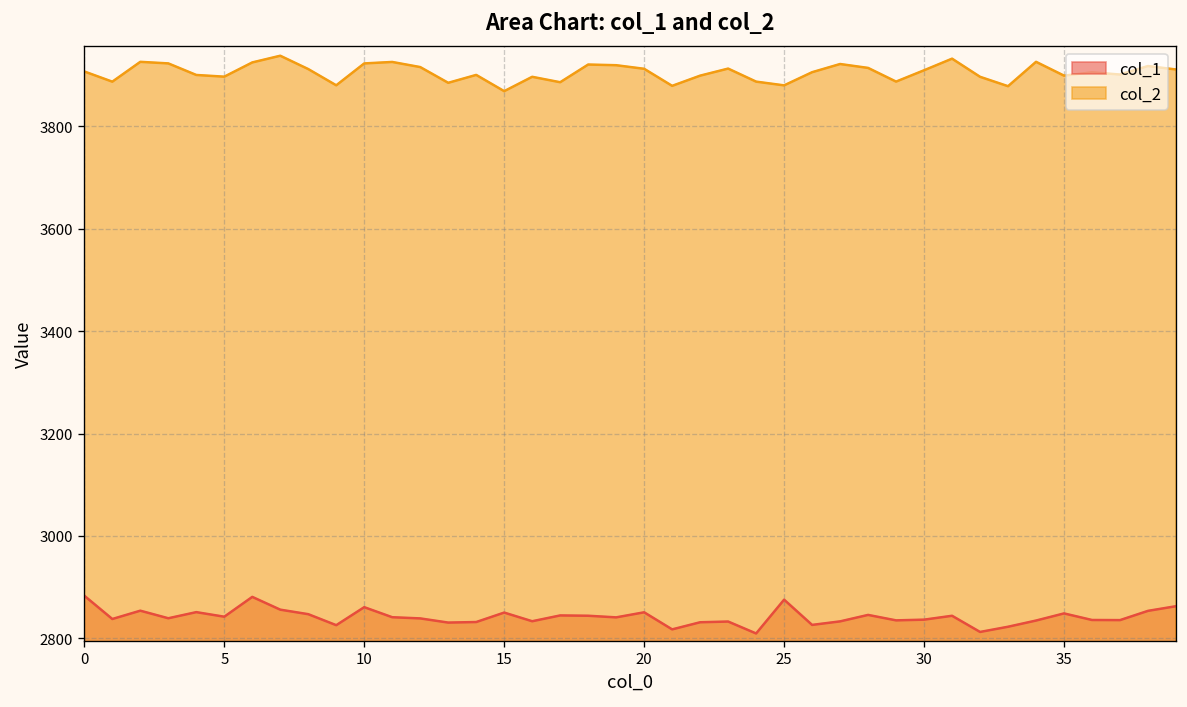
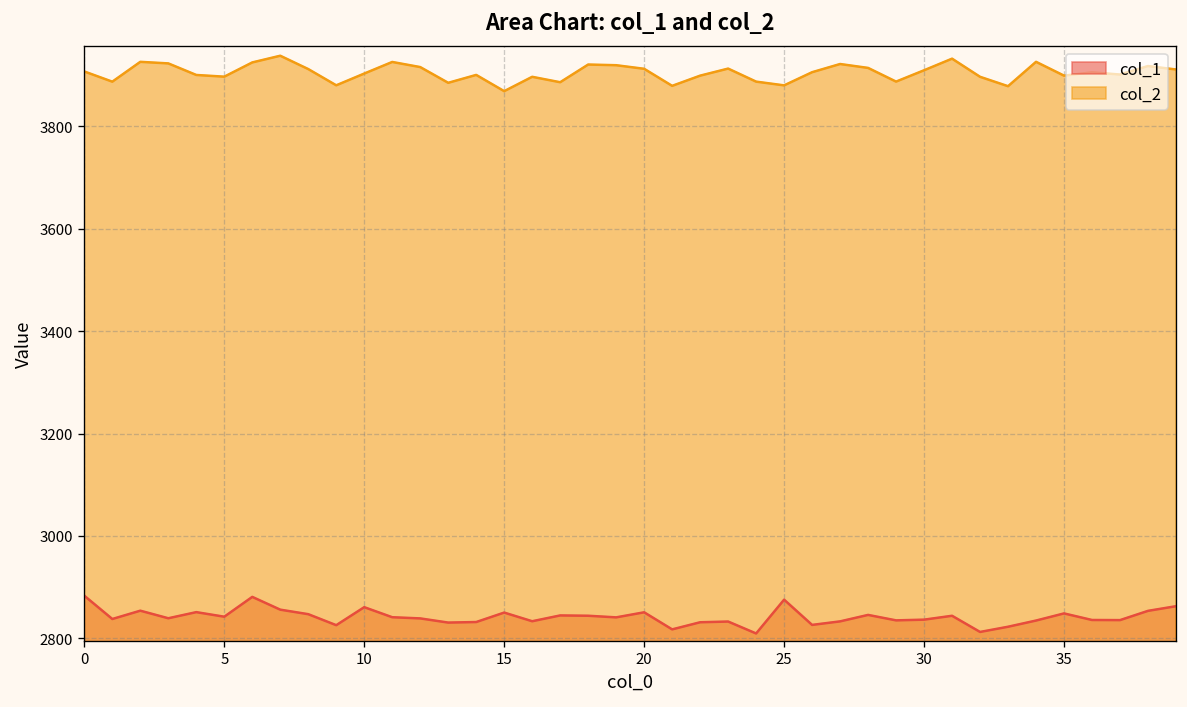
col_2, 10: 3920 -> 3900
